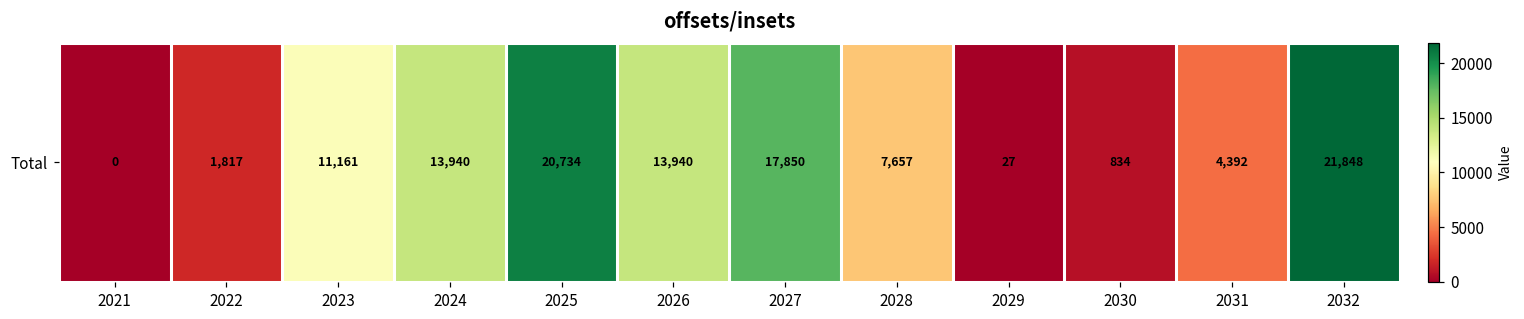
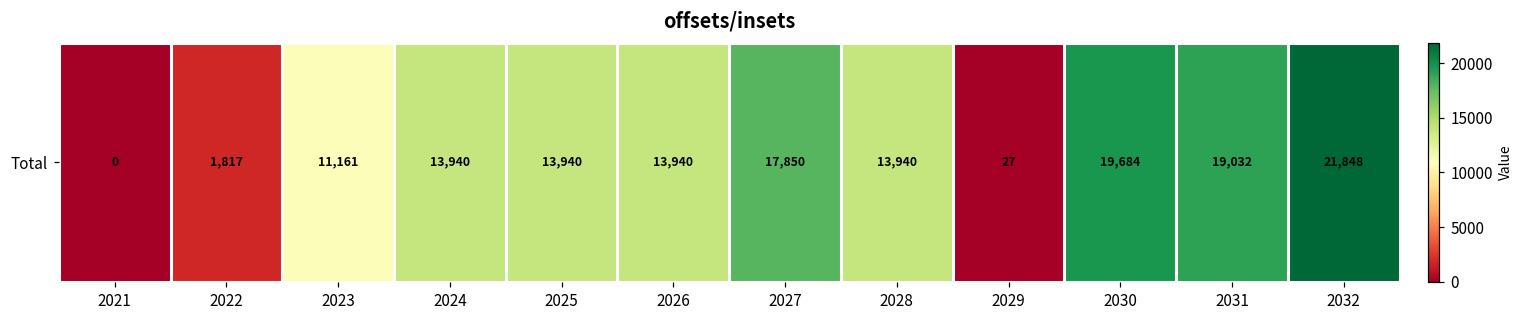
Total, 2025: 20,734 -> 13,940
Total, 2028: 7,657 -> 13,940
Total, 2030: 834 -> 19,684
Total, 2031: 4,392 -> 19,032
